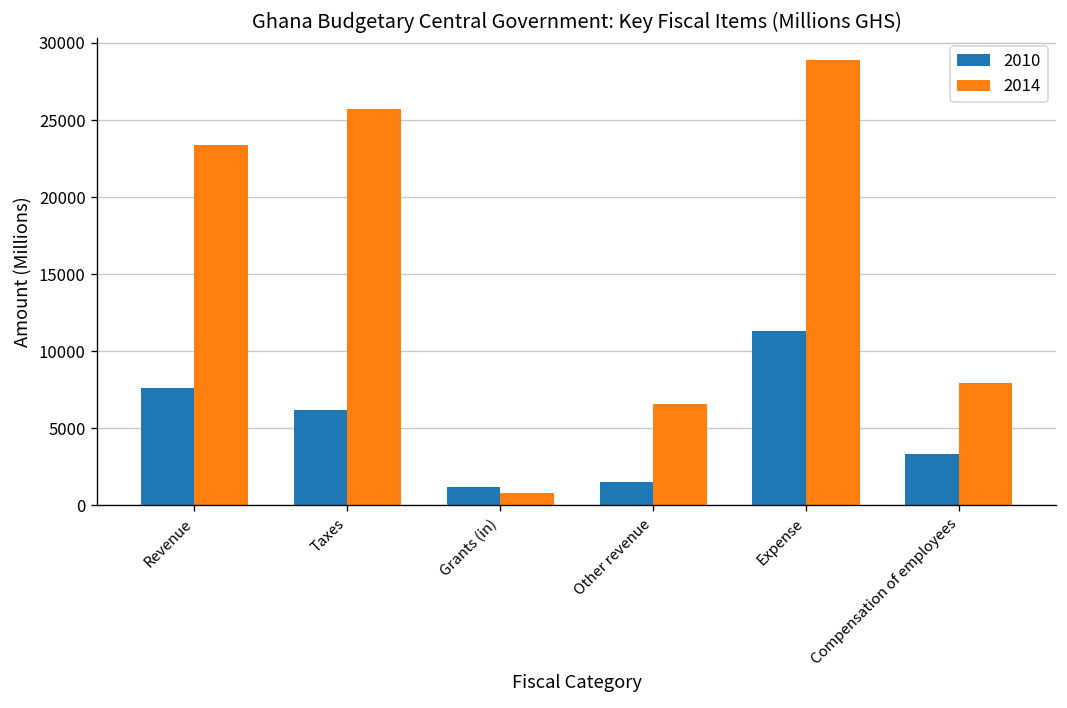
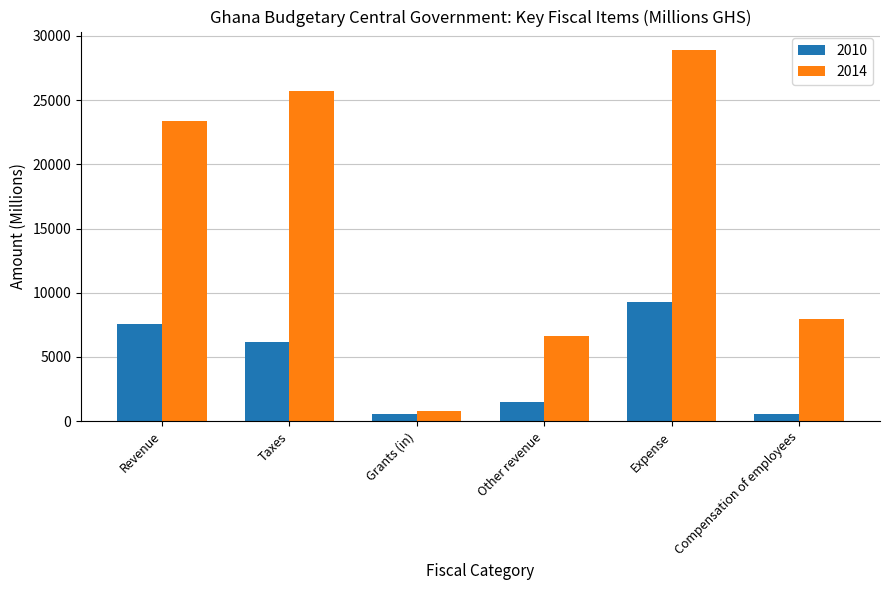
2010, Grants (in): 1200 -> 500
2010, Expense: 11300 -> 9300
2010, Compensation of employees: 3300 -> 500
